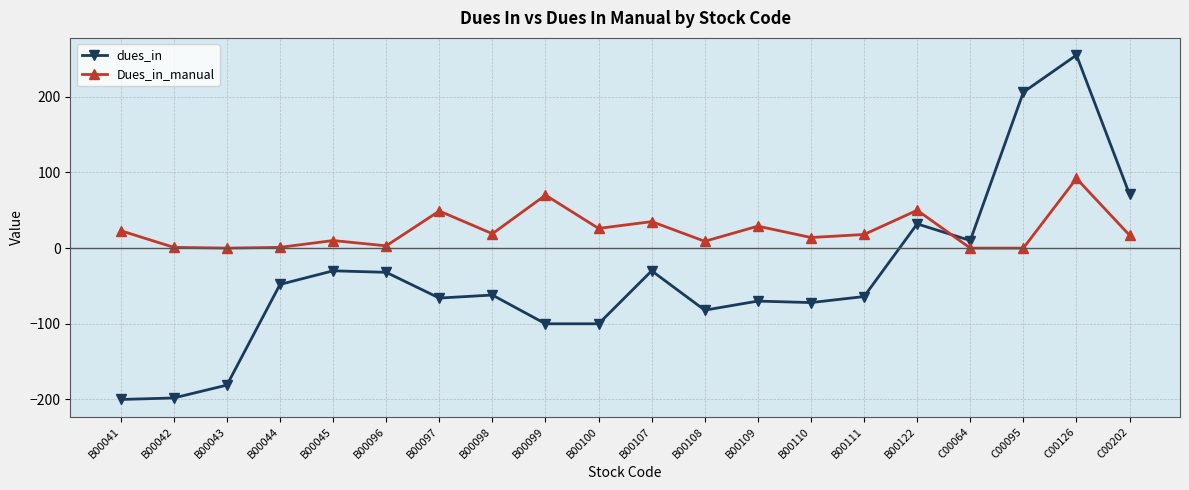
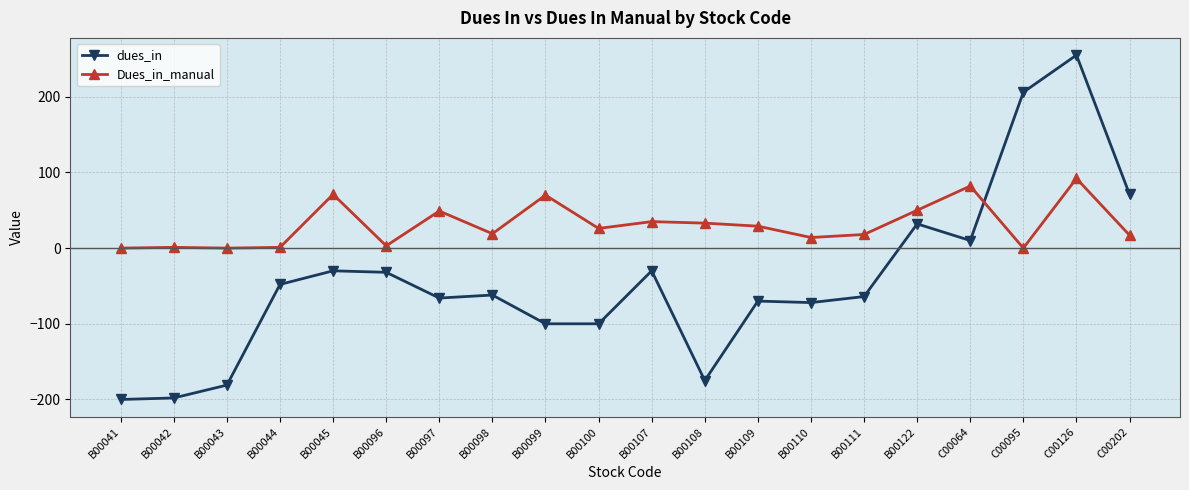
Dues_in_manual, B00041: 20 -> 0
Dues_in_manual, B00045: 10 -> 70
dues_in, B00108: -80 -> -180
Dues_in_manual, B00108: 10 -> 30
Dues_in_manual, C00064: 0 -> 80
